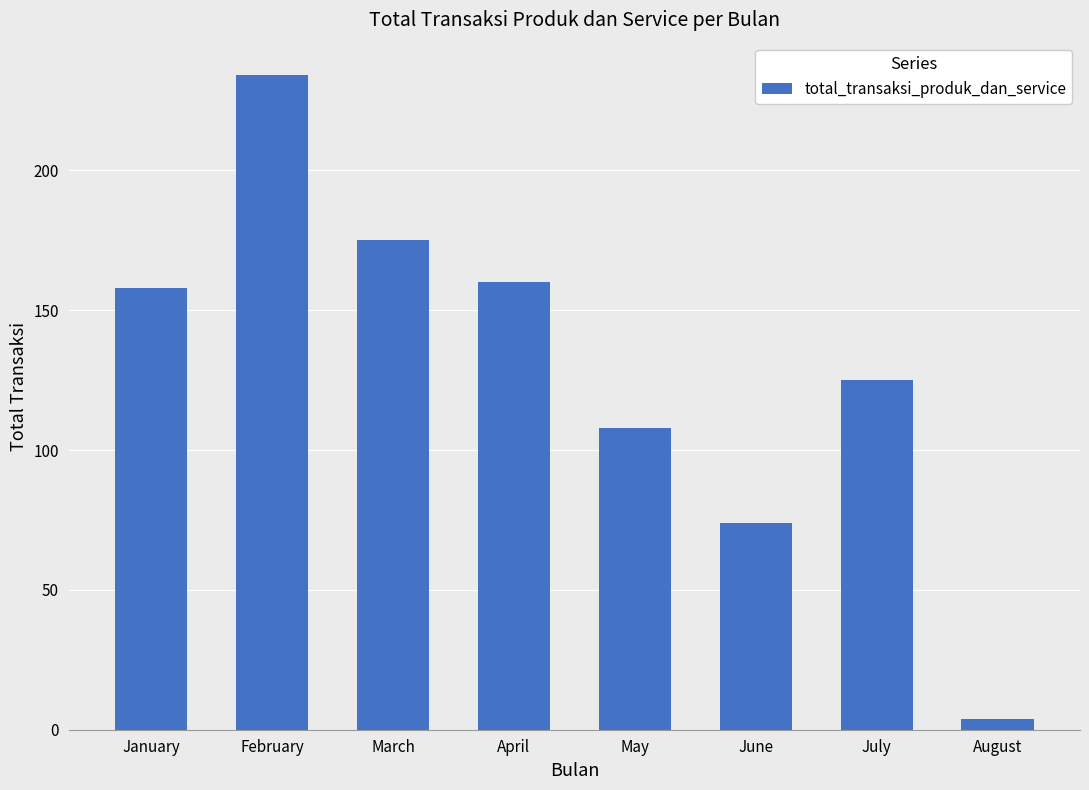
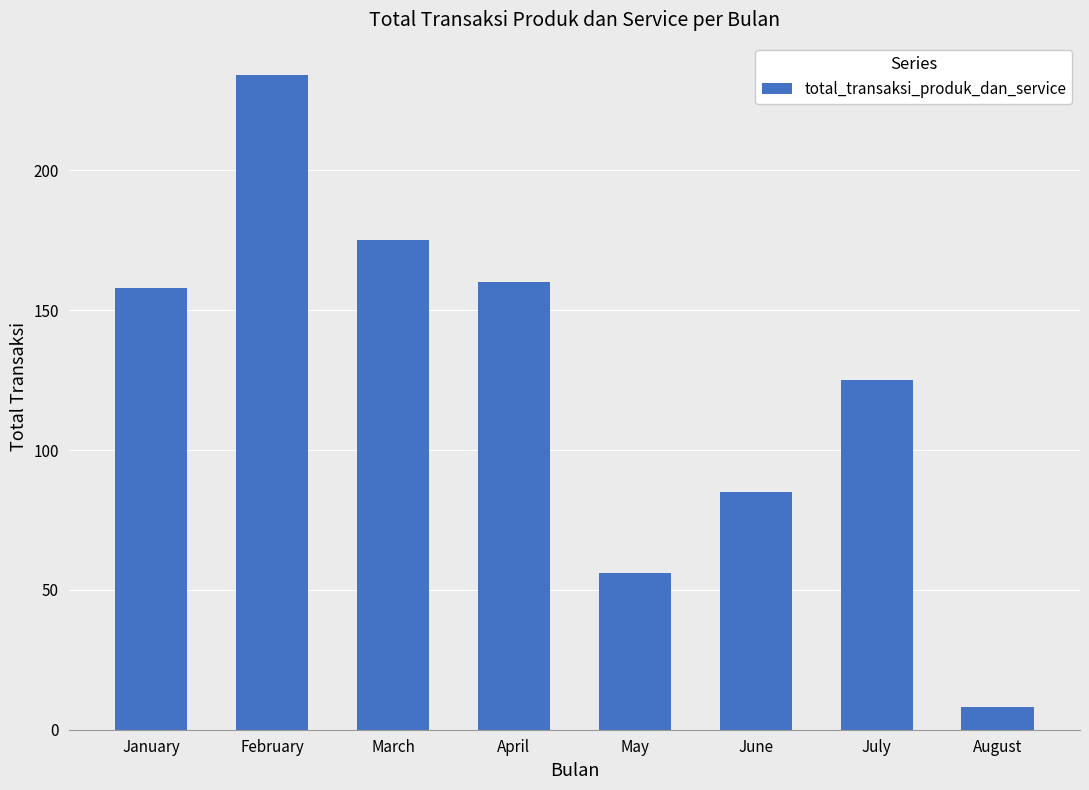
May: 108 -> 56
June: 74 -> 85
August: 4 -> 8
